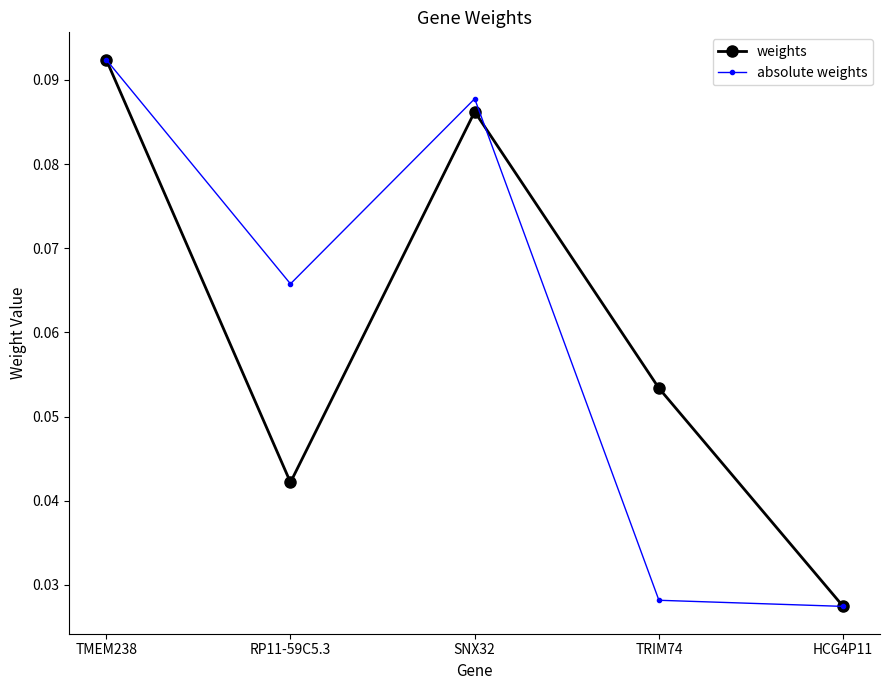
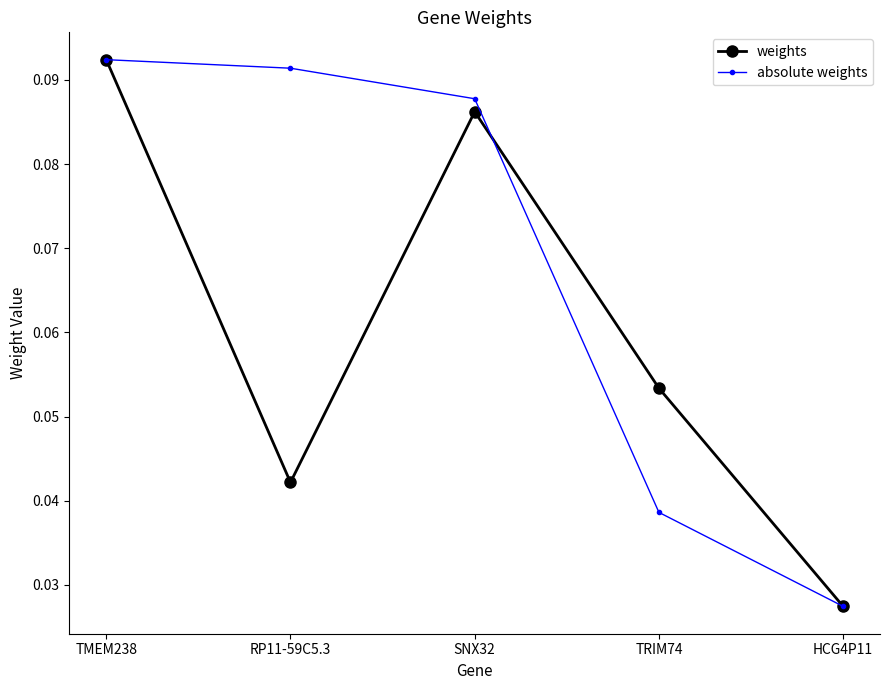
absolute weights, RP11-59C5.3: 0.066 -> 0.091
absolute weights, TRIM74: 0.028 -> 0.039
